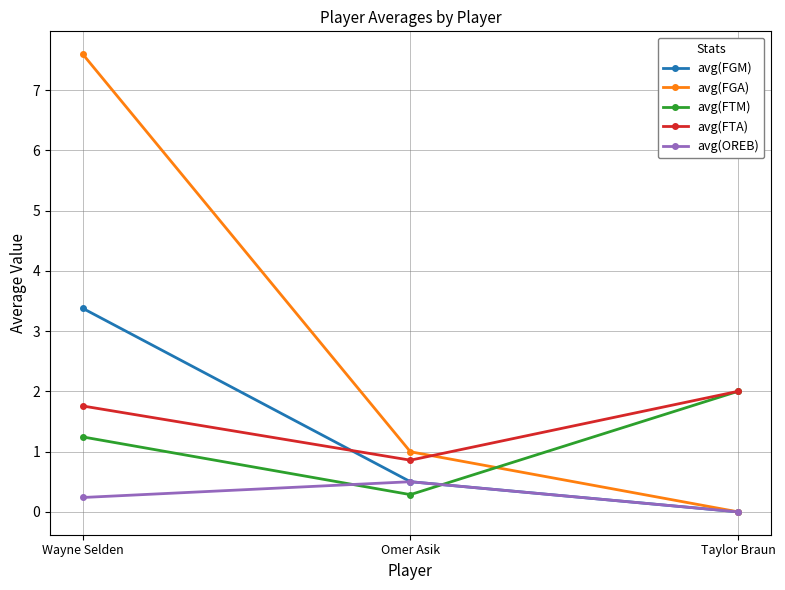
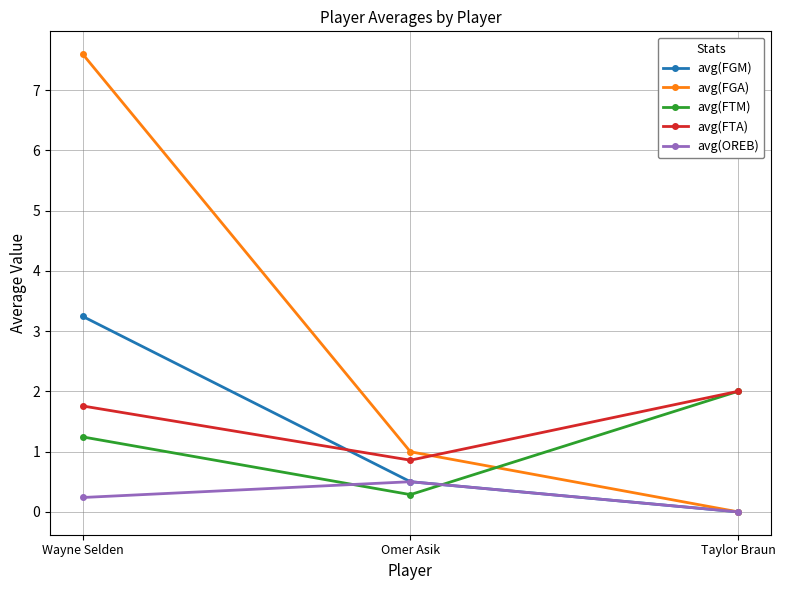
avg(FGM), Wayne Selden: 3.4 -> 3.2
